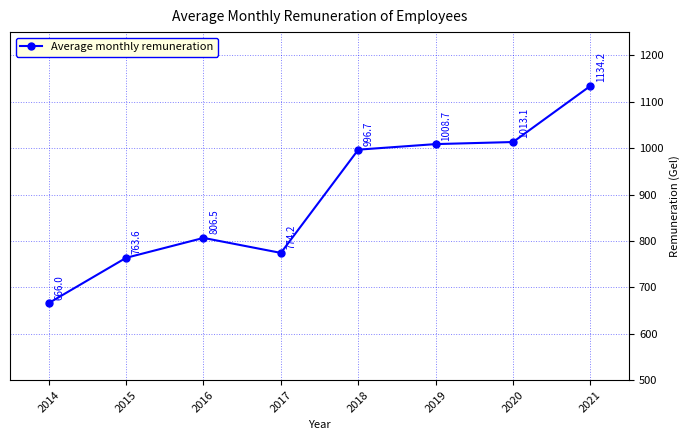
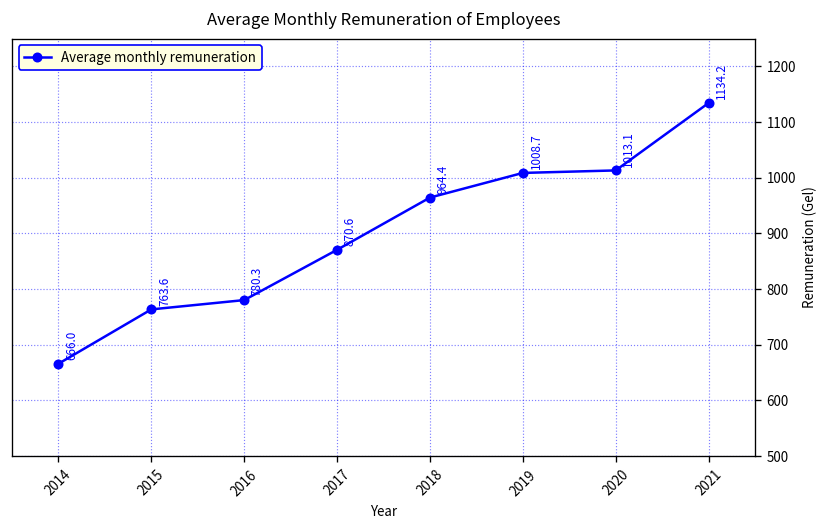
2016: 806.5 -> 780.3
2017: 774.2 -> 870.6
2018: 996.7 -> 964.4
